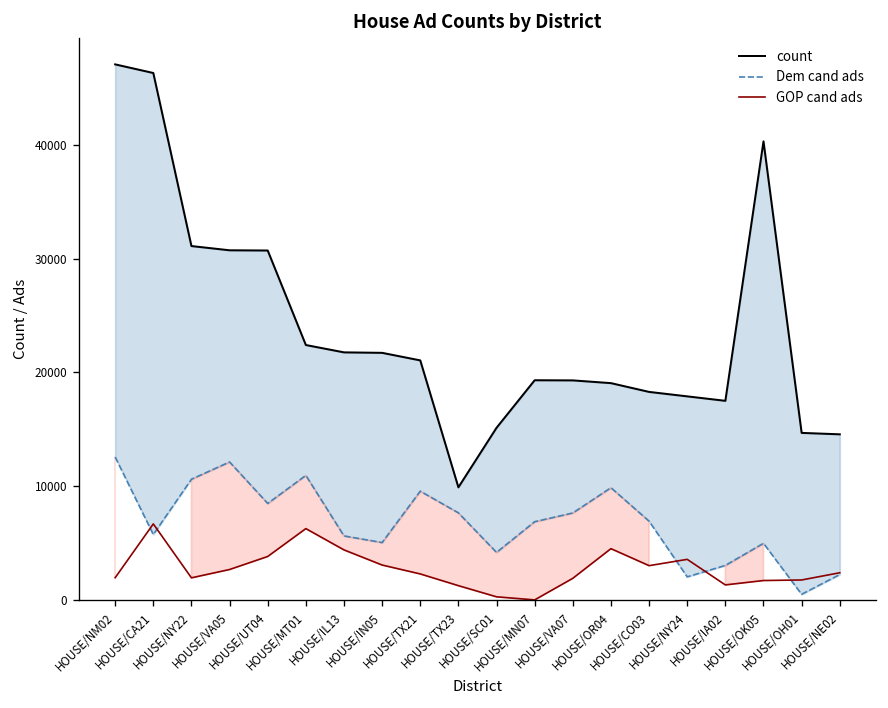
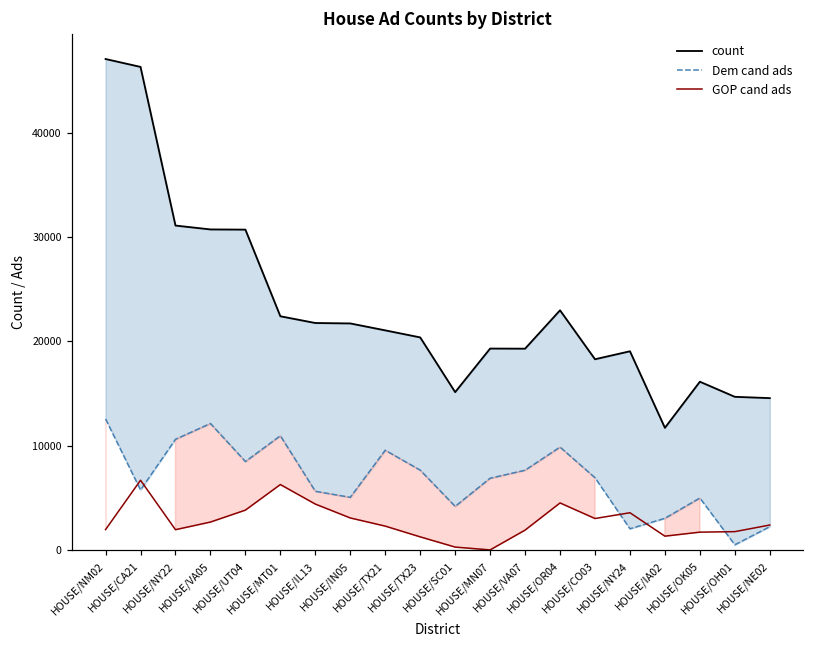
count, HOUSE/TX23: 10000 -> 20000
count, HOUSE/OR04: 19000 -> 23000
count, HOUSE/NY24: 18000 -> 19000
count, HOUSE/IA02: 18000 -> 12000
count, HOUSE/OK05: 40000 -> 16000
